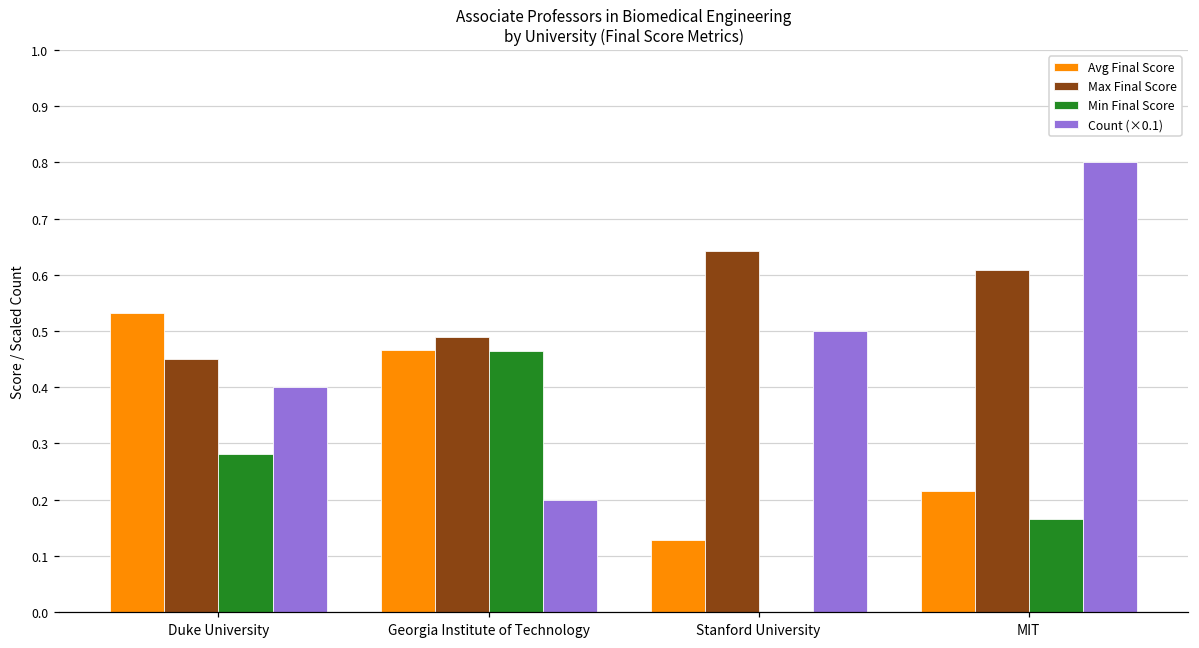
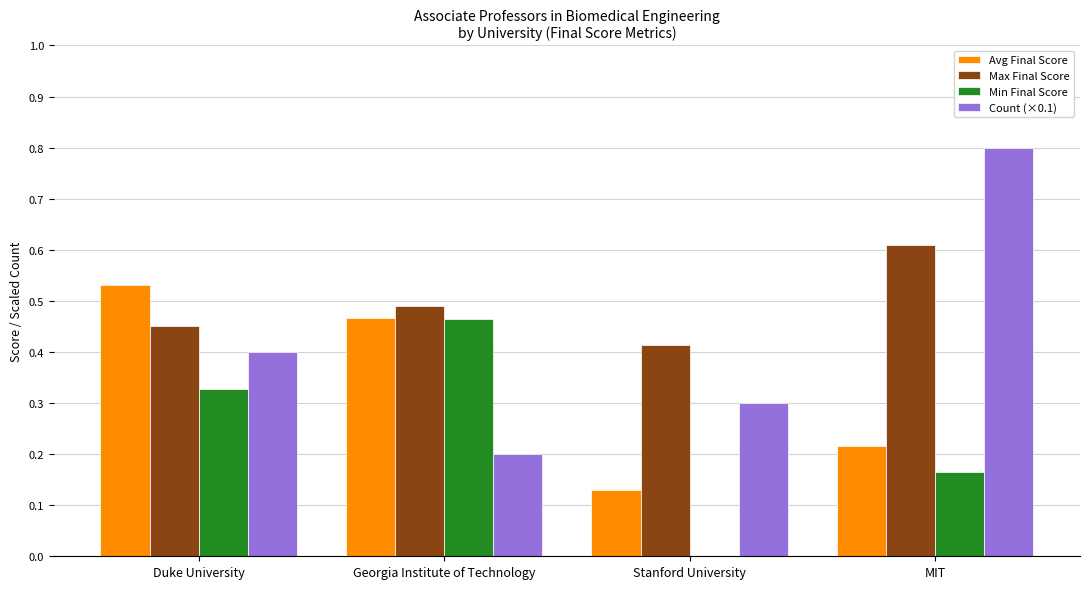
Min Final Score, Duke University: 0.28 -> 0.33
Max Final Score, Stanford University: 0.64 -> 0.41
Count (×0.1), Stanford University: 0.50 -> 0.30
